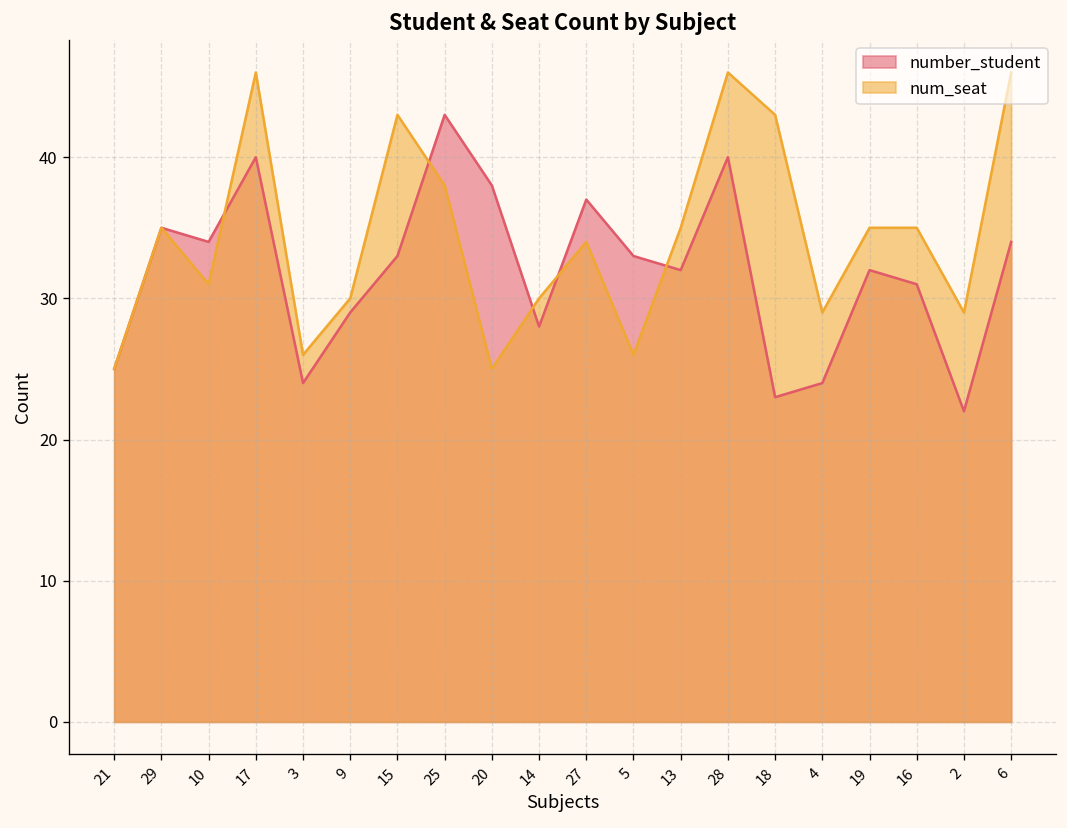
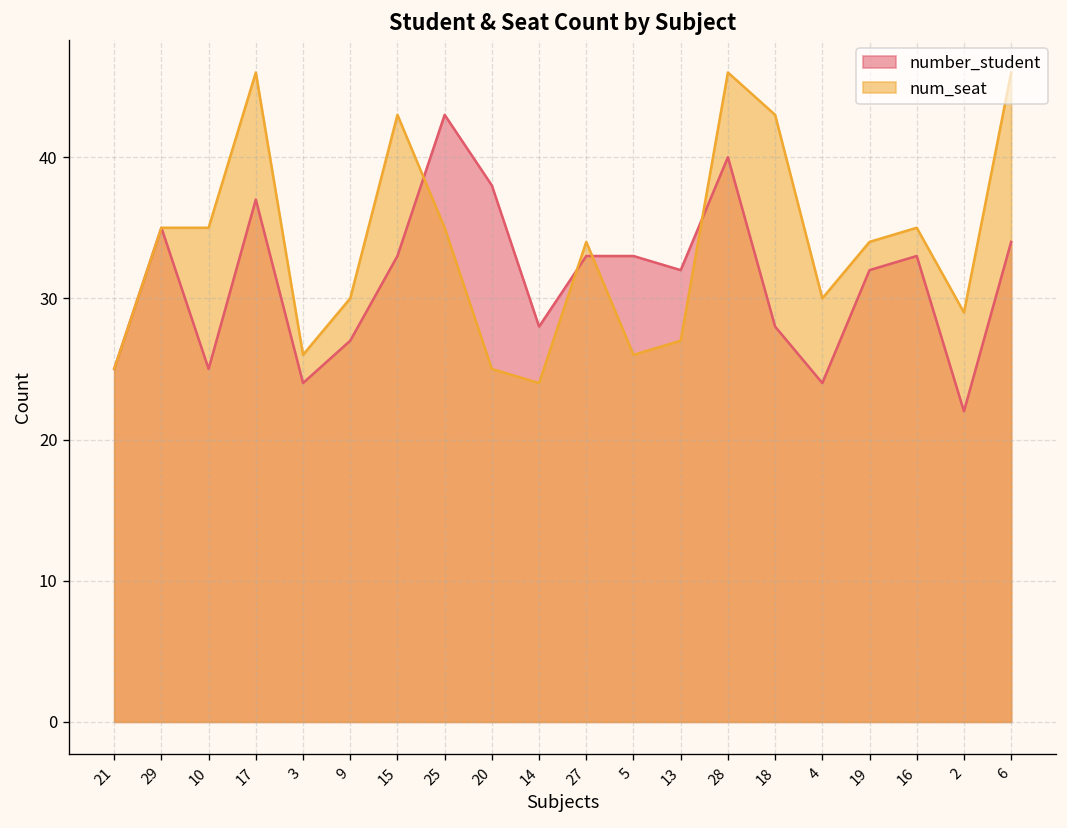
number_student, 10: 34 -> 25
num_seat, 10: 31 -> 35
number_student, 17: 40 -> 37
number_student, 9: 29 -> 27
num_seat, 25: 38 -> 35
num_seat, 14: 30 -> 24
number_student, 27: 37 -> 33
num_seat, 13: 35 -> 27
number_student, 18: 23 -> 28
num_seat, 4: 29 -> 30
num_seat, 19: 35 -> 34
number_student, 16: 31 -> 33
